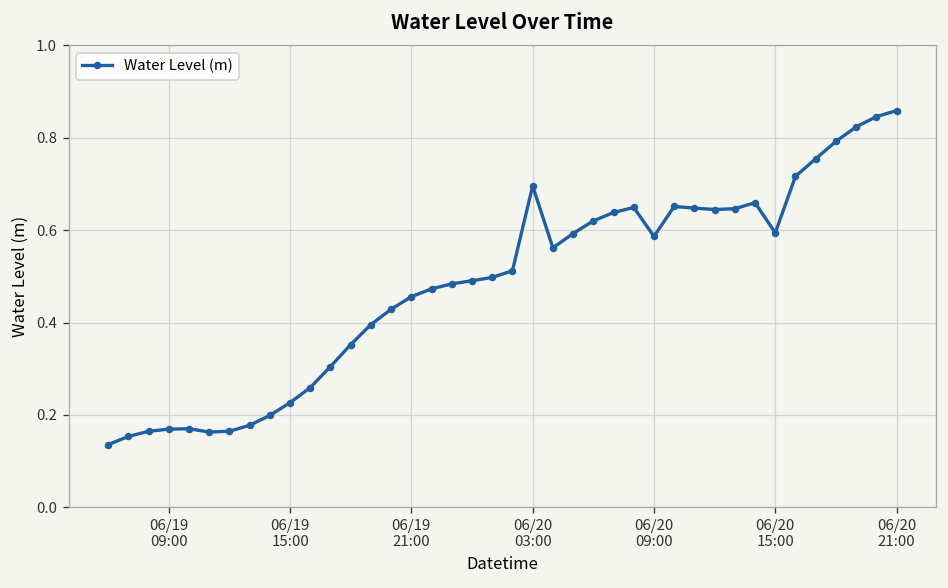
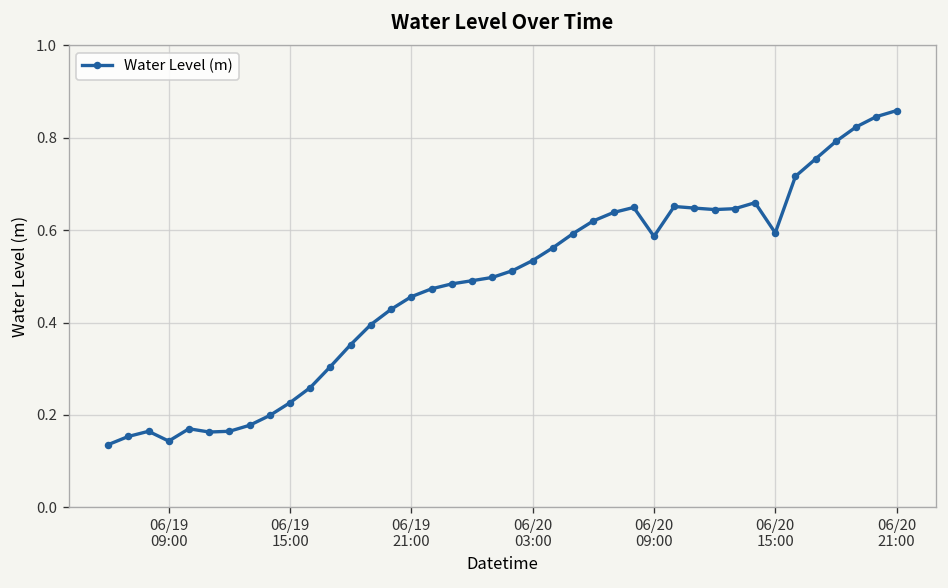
06/19 09:00: 0.17 -> 0.14
06/20 03:00: 0.70 -> 0.53
